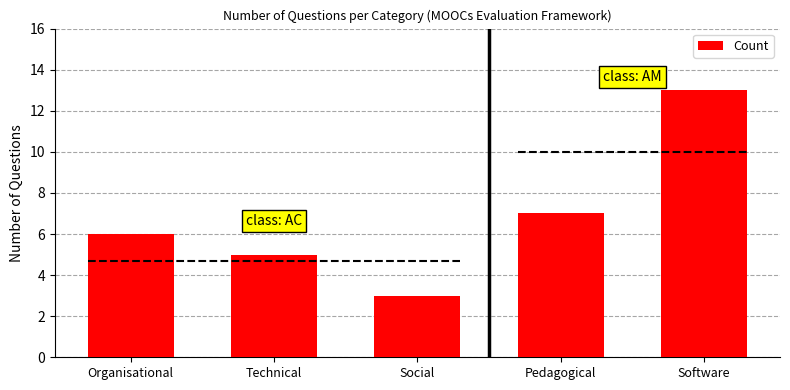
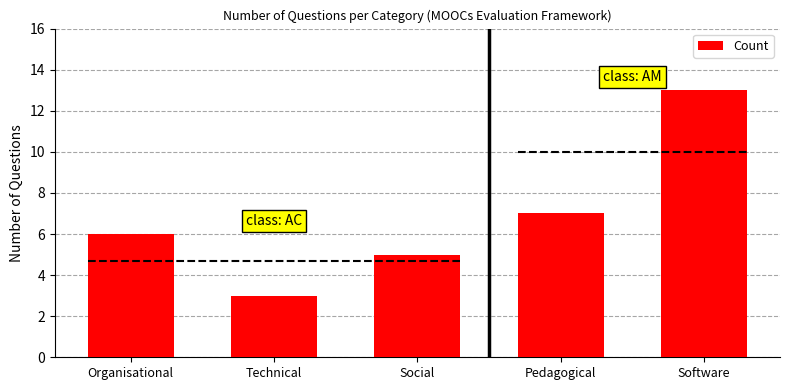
Technical: 5 -> 3
Social: 3 -> 5
